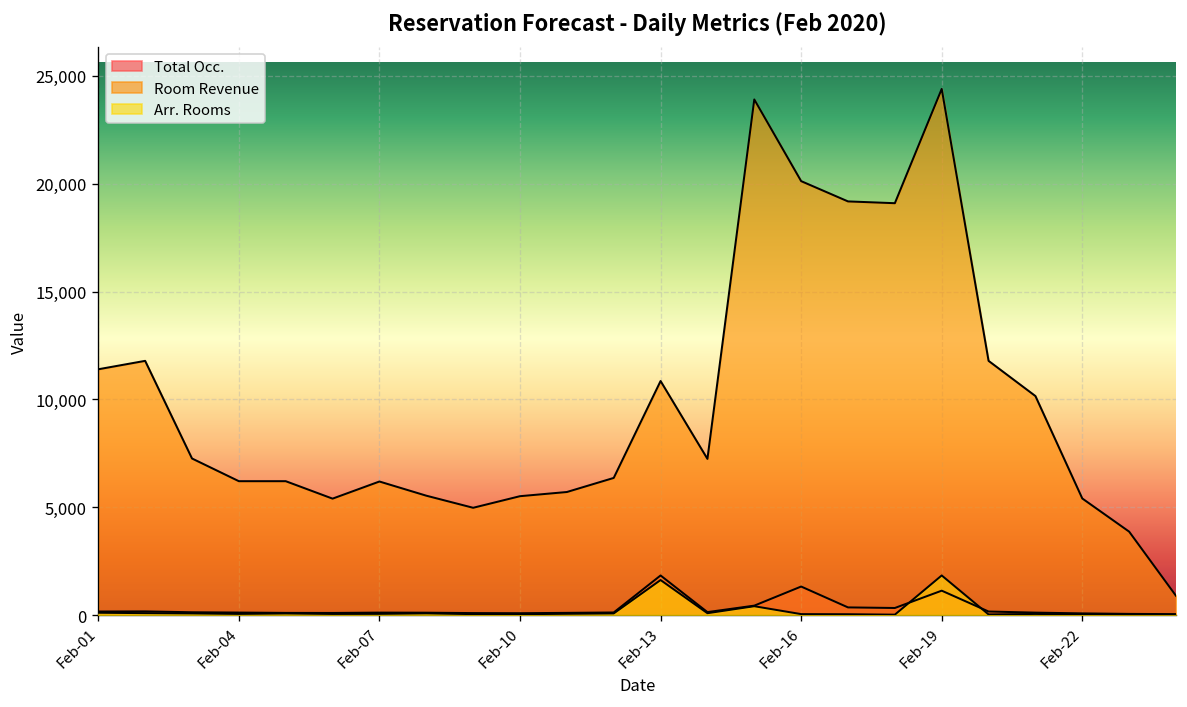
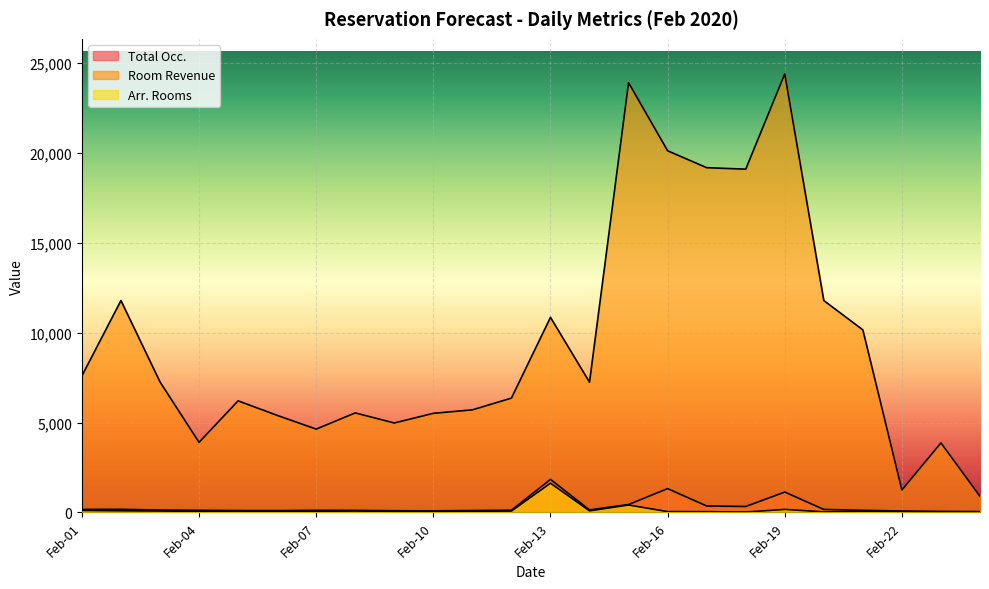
Room Revenue, Feb-01: 11,400 -> 7,600
Room Revenue, Feb-04: 6,200 -> 3,900
Room Revenue, Feb-07: 6,200 -> 4,600
Arr. Rooms, Feb-19: 1,800 -> 200
Room Revenue, Feb-22: 5,400 -> 1,200
